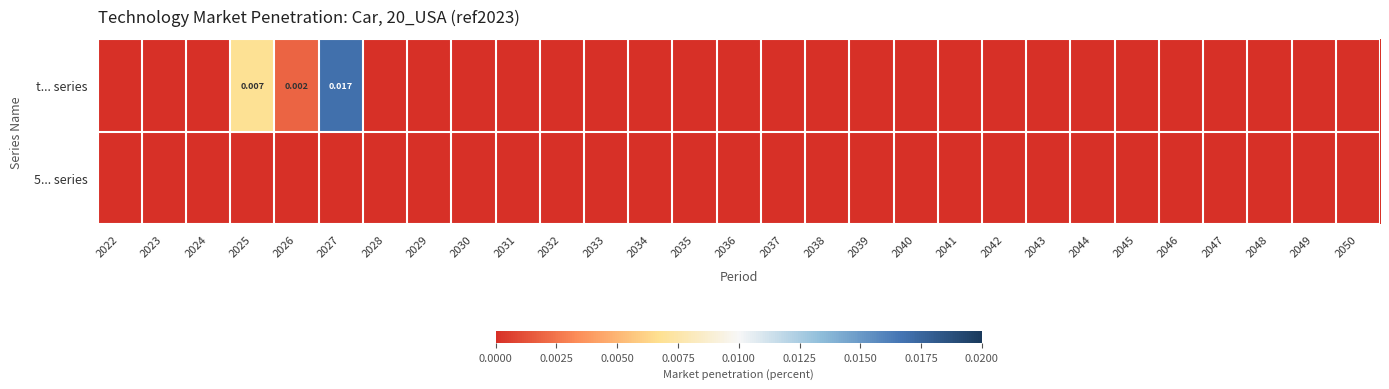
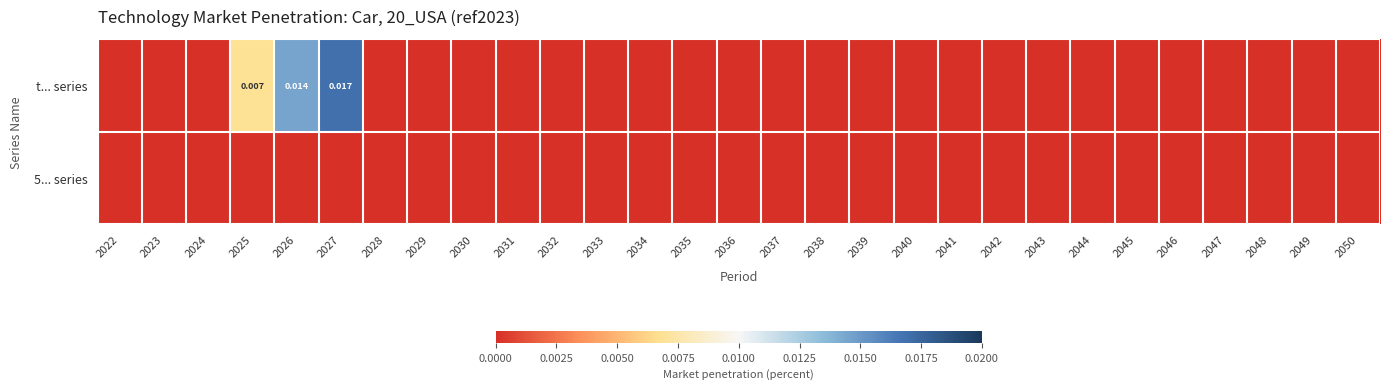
t... series, 2026: 0.002 -> 0.014
